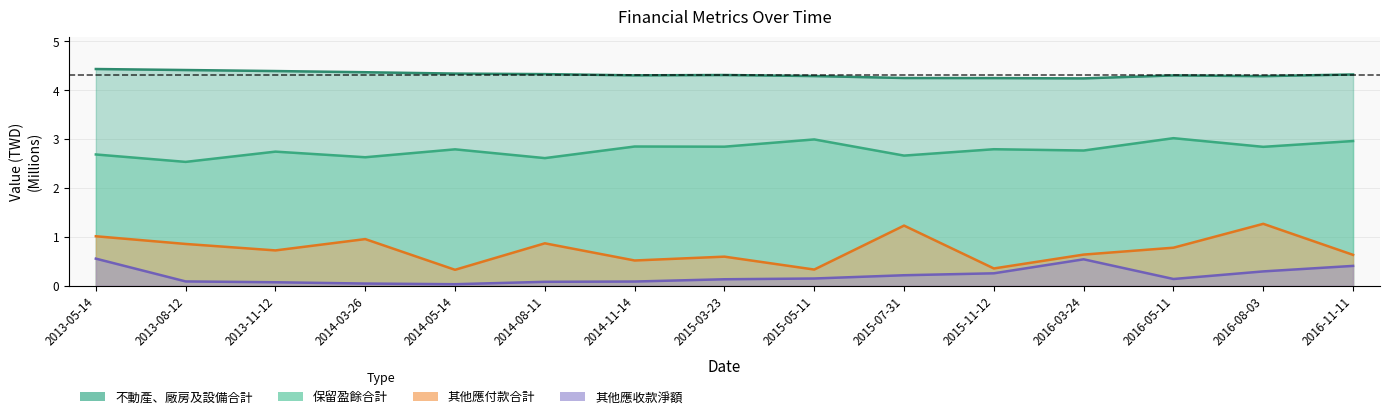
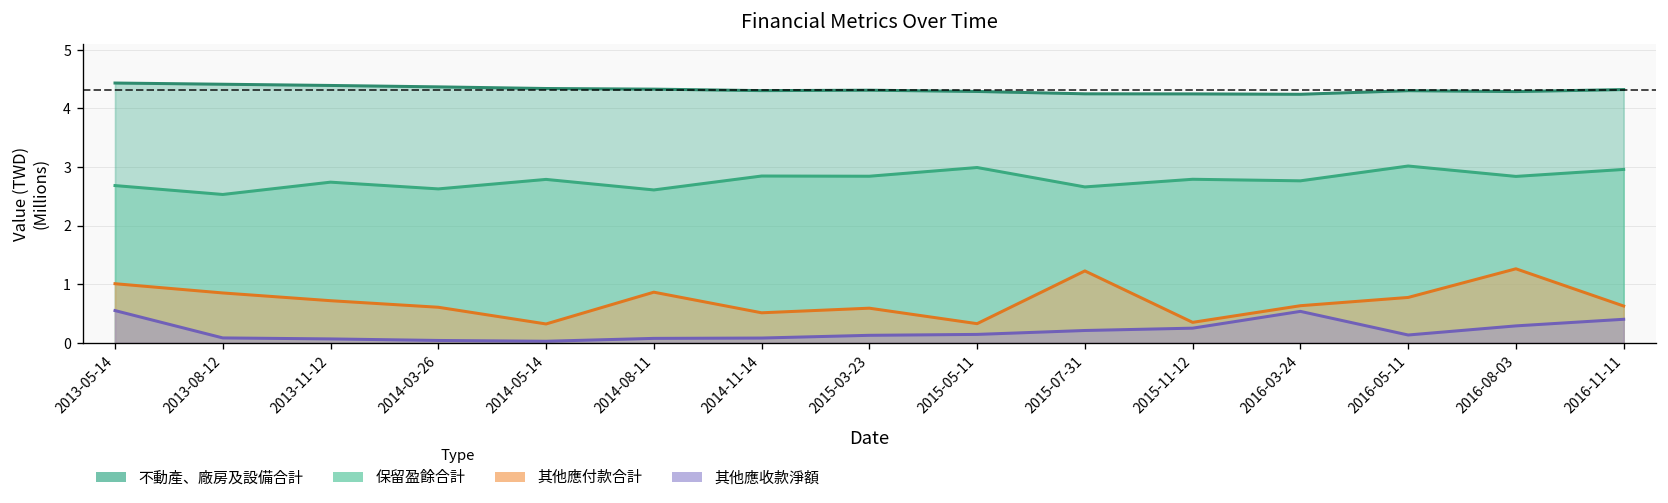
其他應付款合計, 2014-03-26: 1.0 -> 0.6
